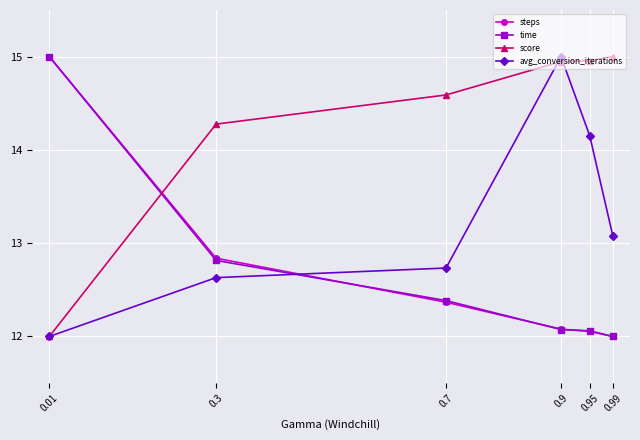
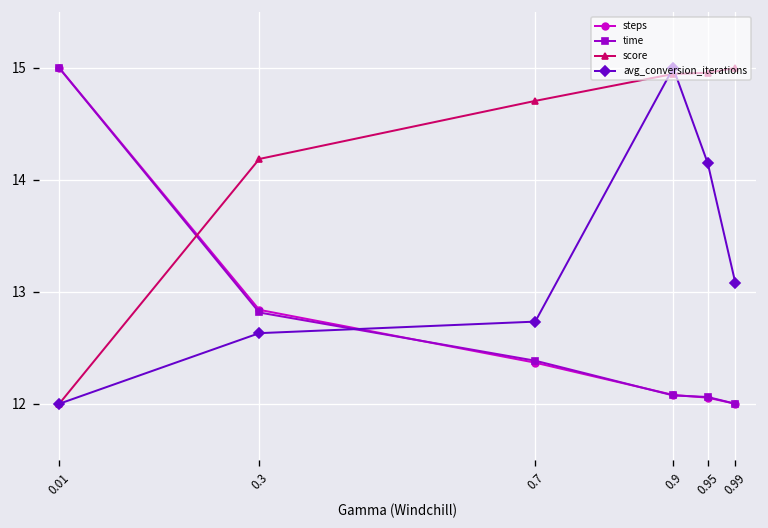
score, 0.3: 14.3 -> 14.2
score, 0.7: 14.6 -> 14.7
